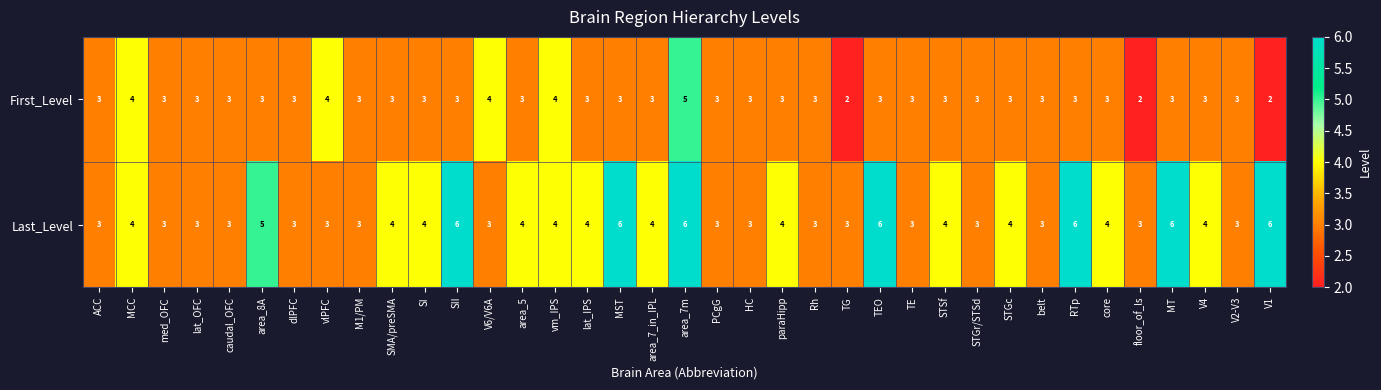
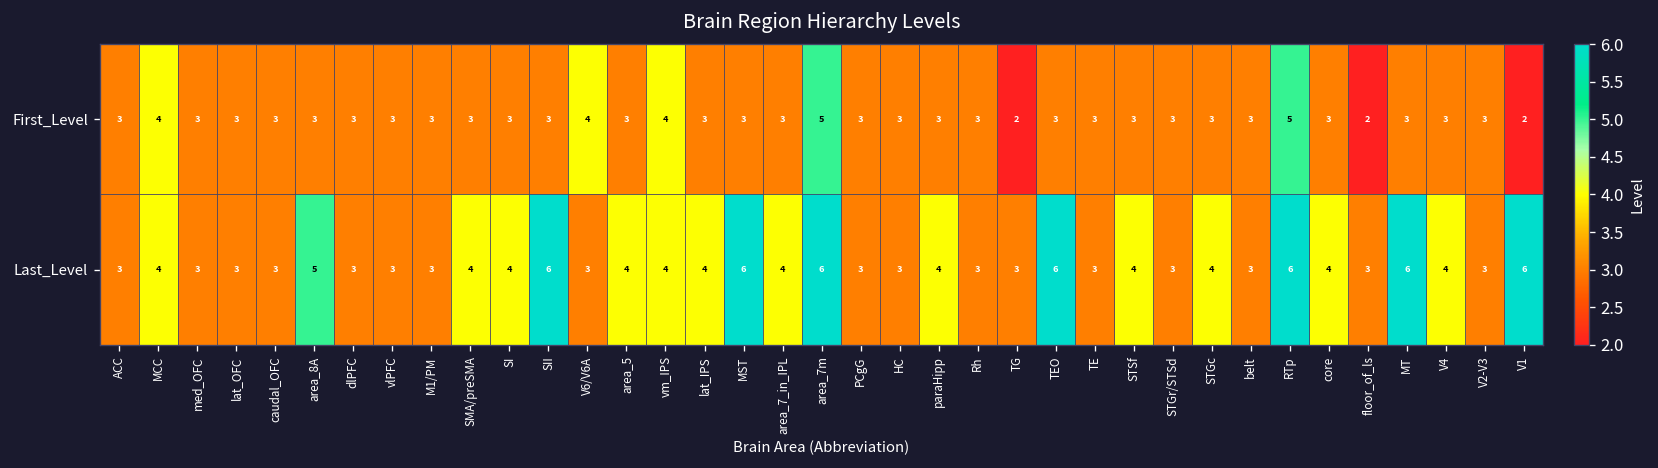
First_Level, vlPFC: 4 -> 3
First_Level, RTp: 3 -> 5
